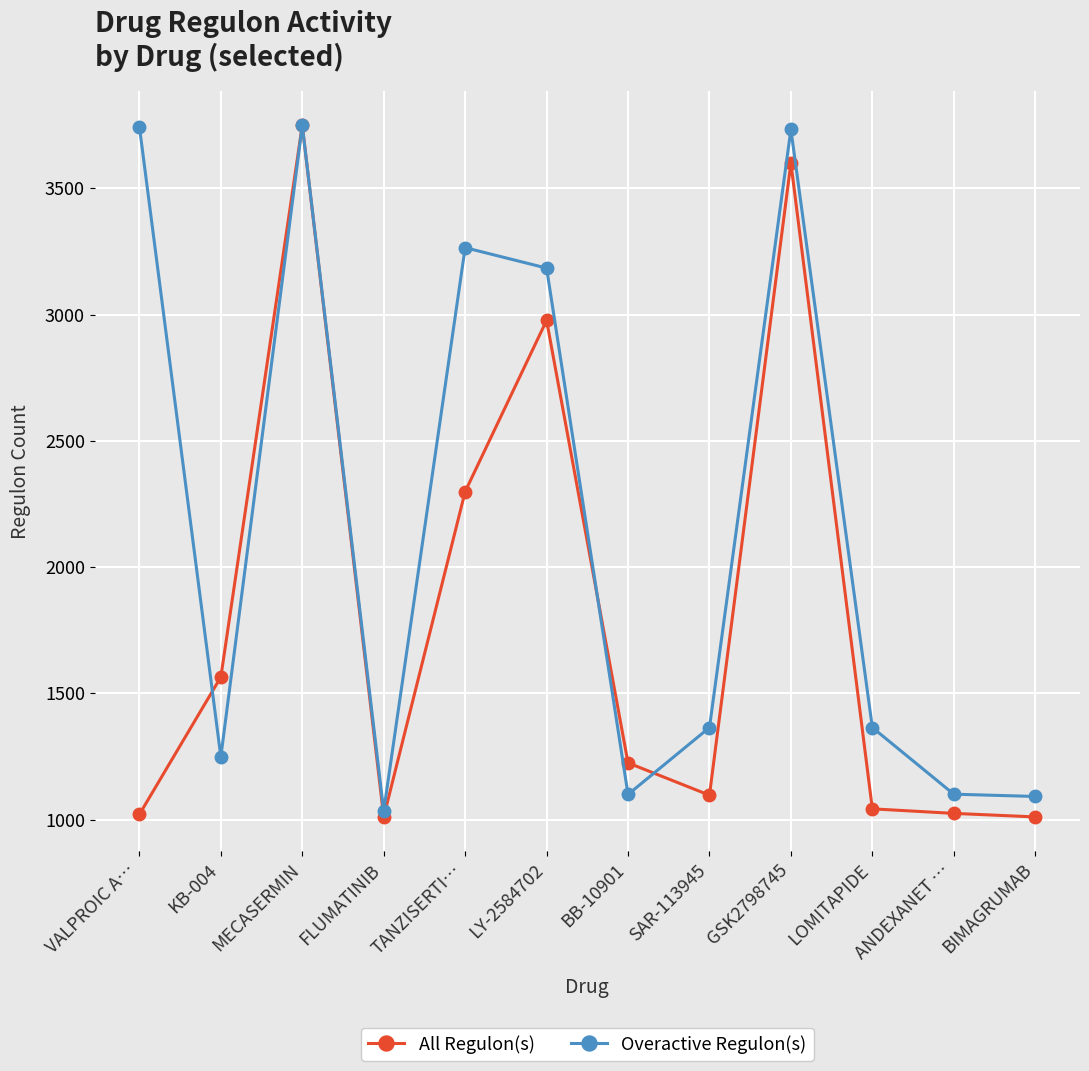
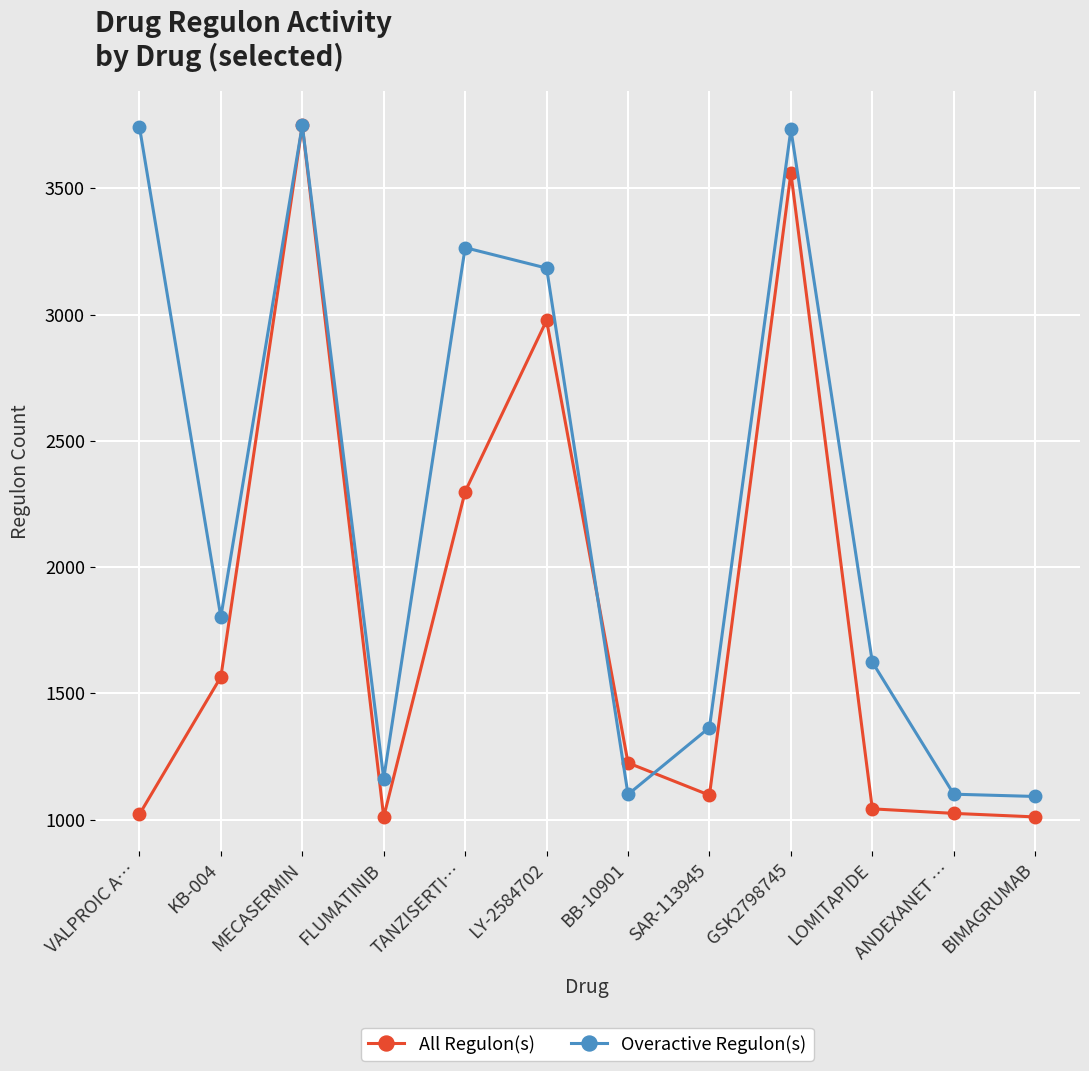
Overactive Regulon(s), KB-004: 1250 -> 1800
Overactive Regulon(s), FLUMATINIB: 1030 -> 1160
All Regulon(s), GSK2798745: 3600 -> 3560
Overactive Regulon(s), LOMITAPIDE: 1370 -> 1620
